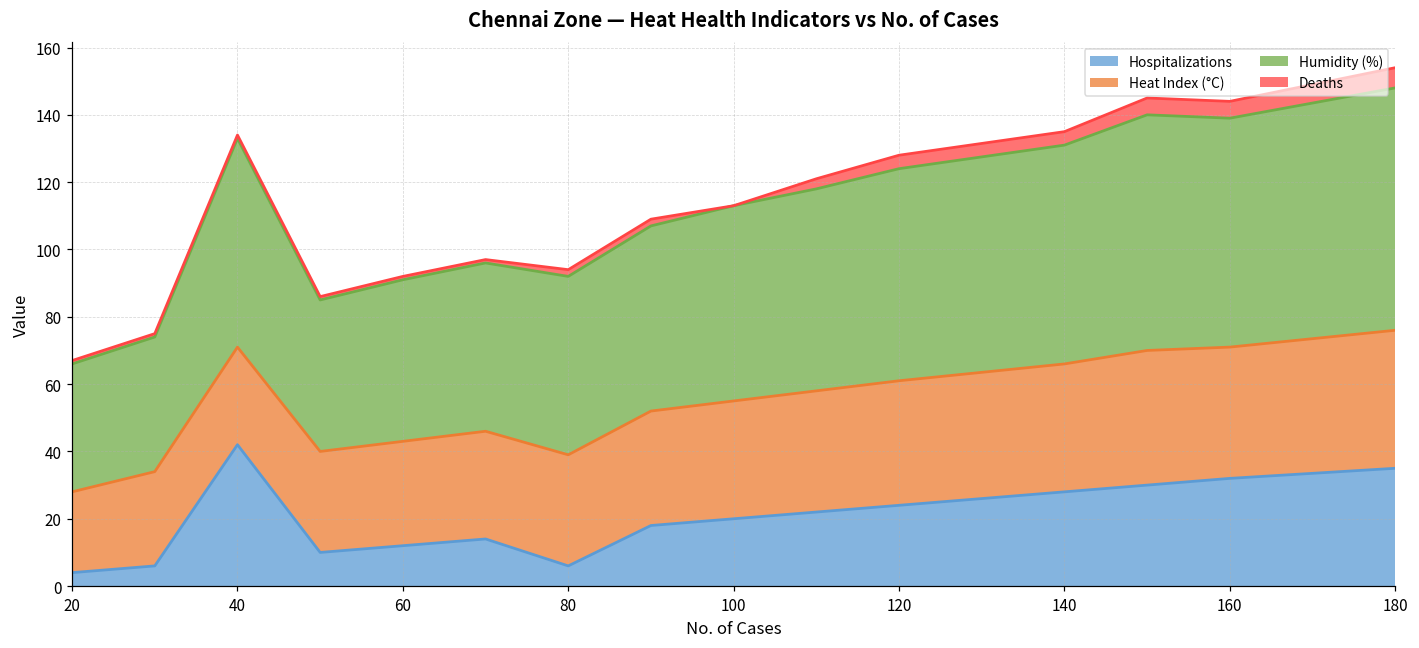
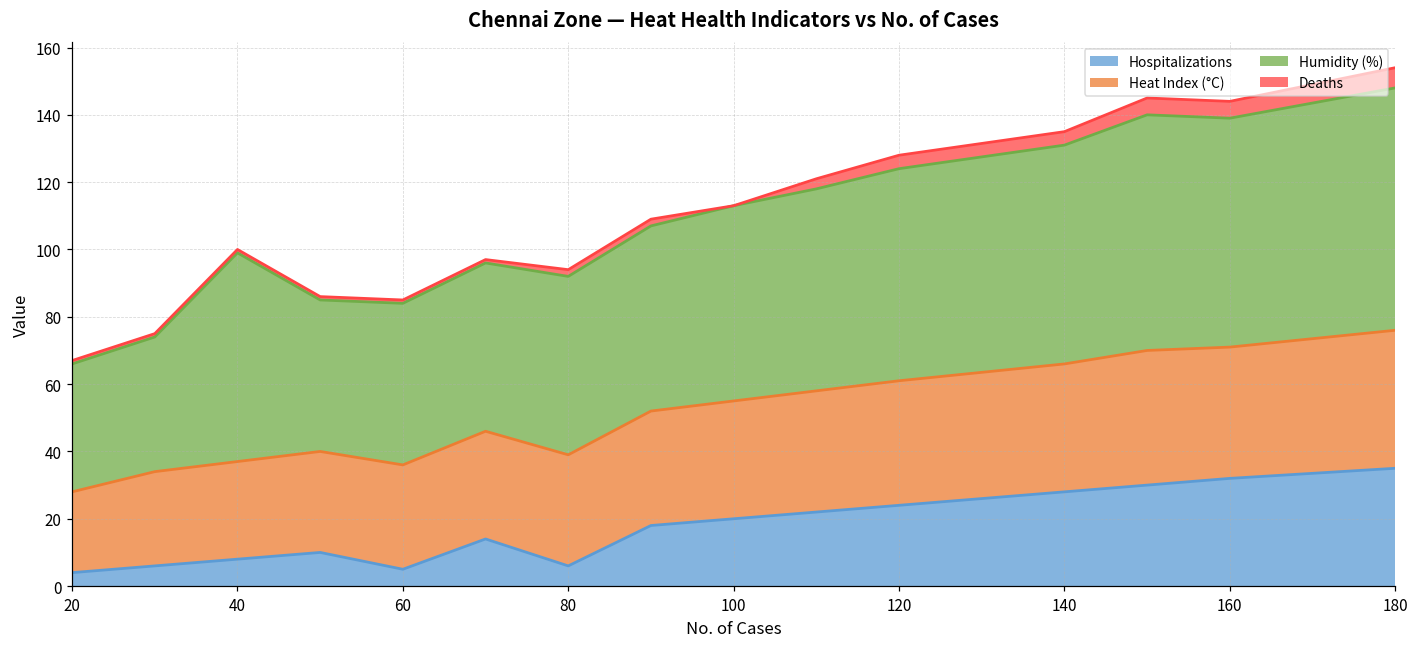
Hospitalizations, 40: 42 -> 8
Hospitalizations, 60: 12 -> 5
